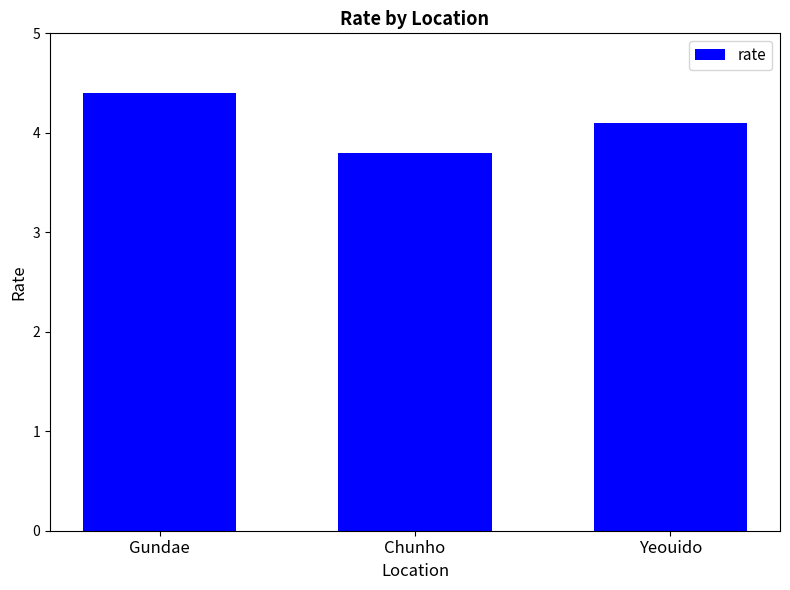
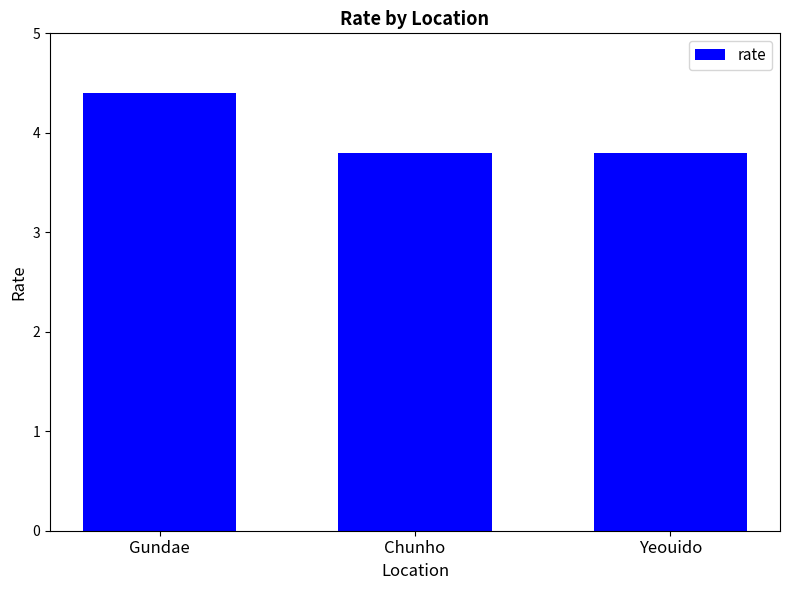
Yeouido: 4.1 -> 3.8
